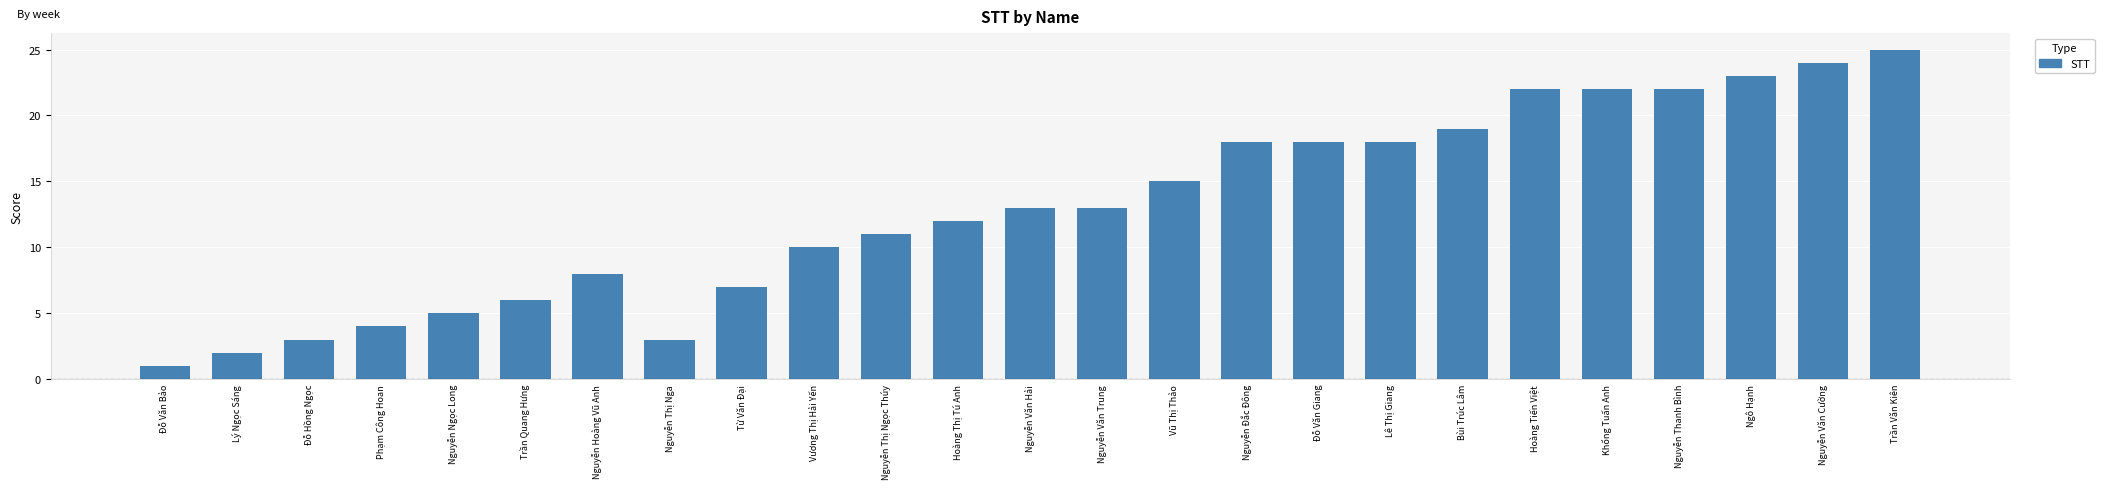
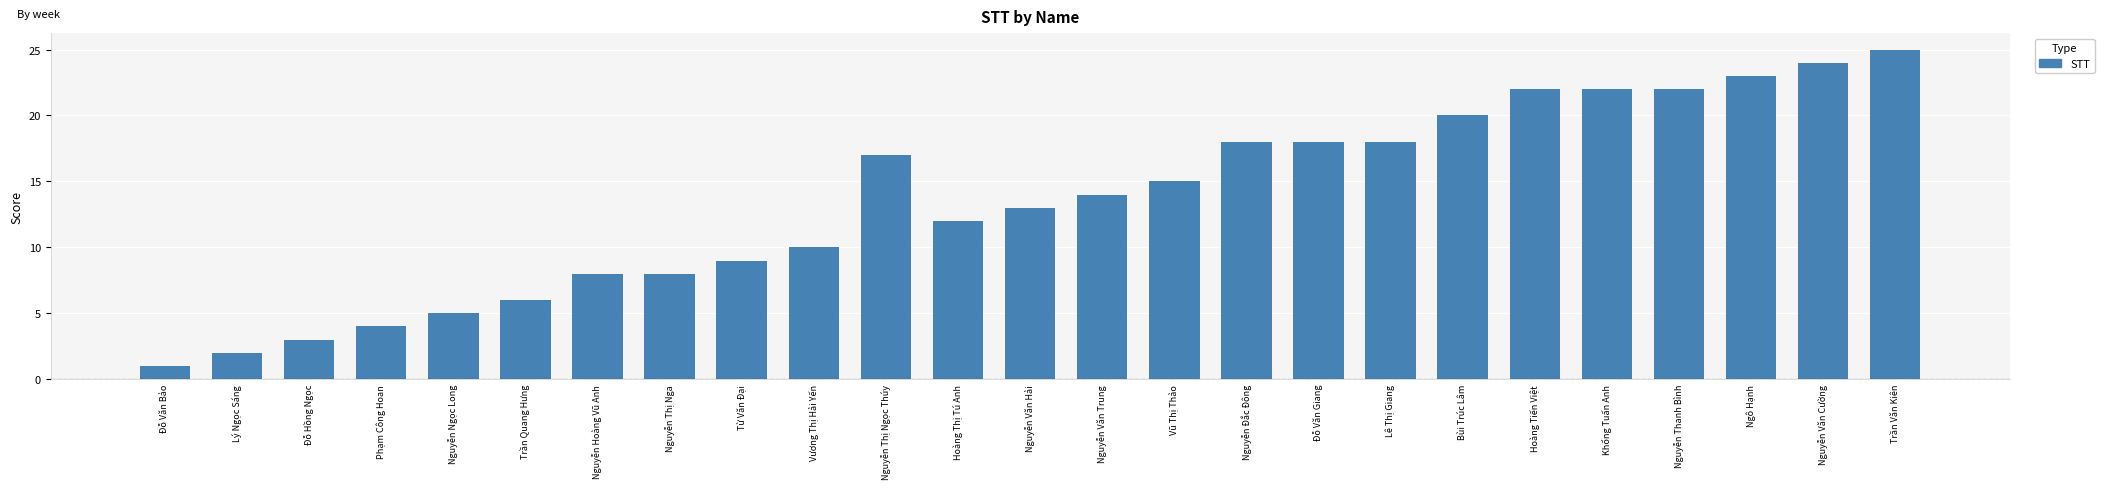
Nguyễn Thị Nga: 3 -> 8
Từ Văn Đại: 7 -> 9
Nguyễn Thị Ngọc Thúy: 11 -> 17
Nguyễn Văn Trung: 13 -> 14
Bùi Trúc Lâm: 19 -> 20
